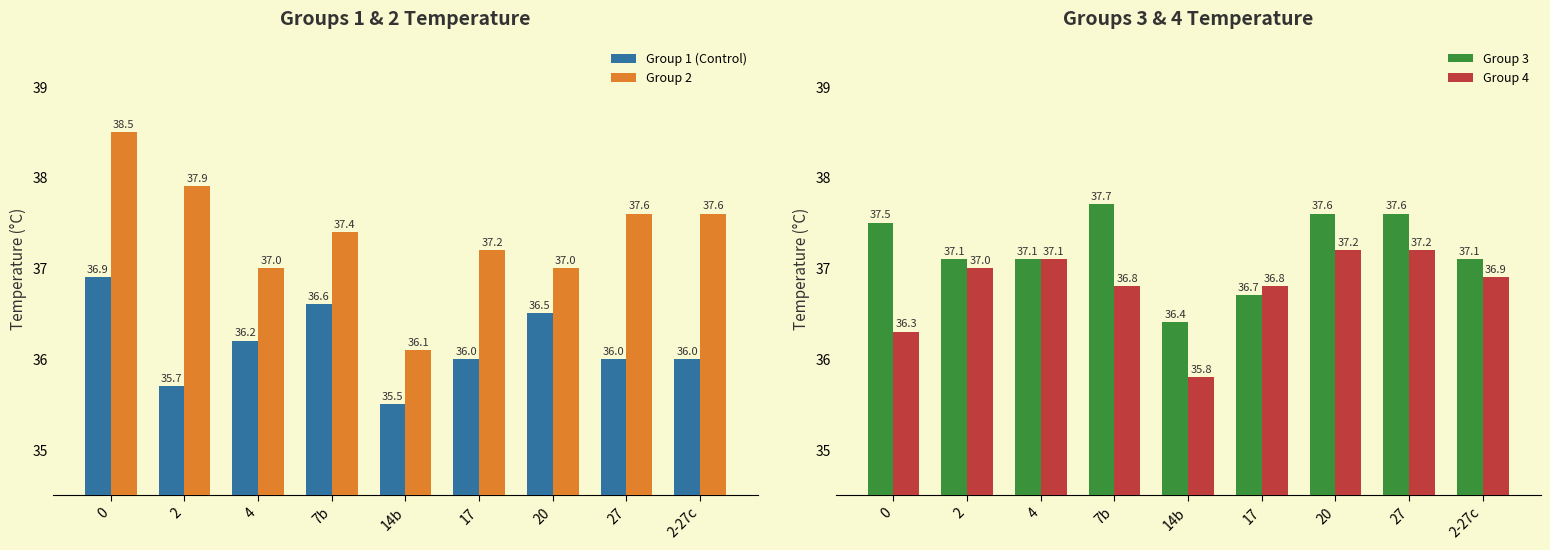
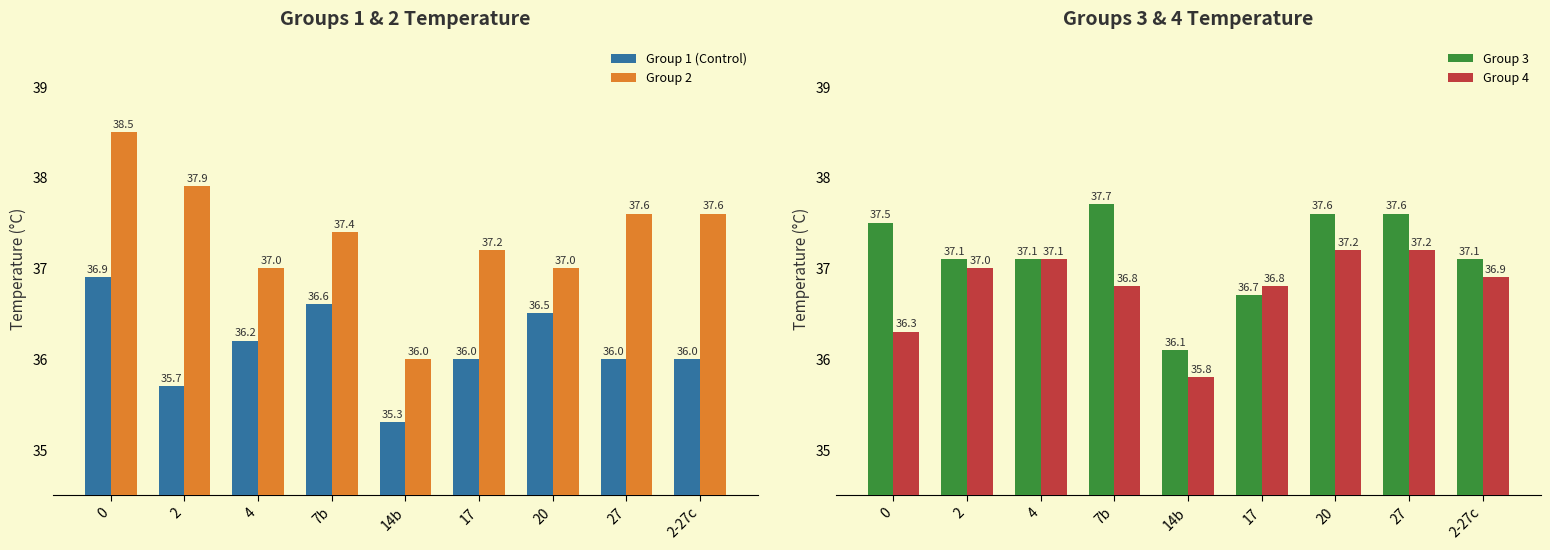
Groups 1 & 2 Temperature, Group 1 (Control), 14b: 35.5 -> 35.3
Groups 1 & 2 Temperature, Group 2, 14b: 36.1 -> 36.0
Groups 3 & 4 Temperature, Group 3, 14b: 36.4 -> 36.1
